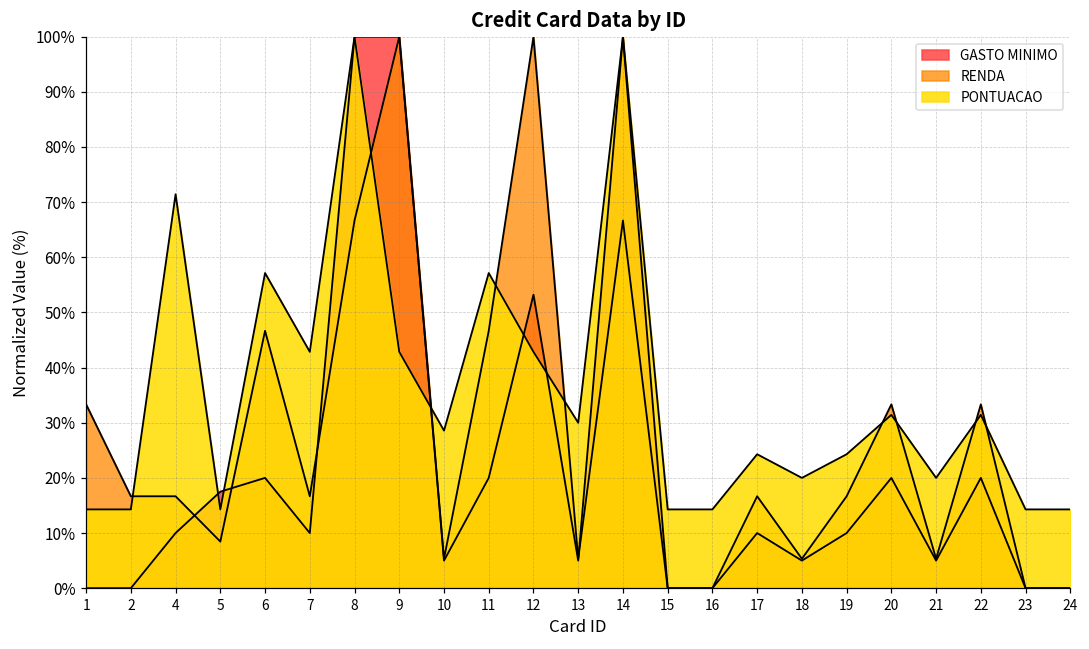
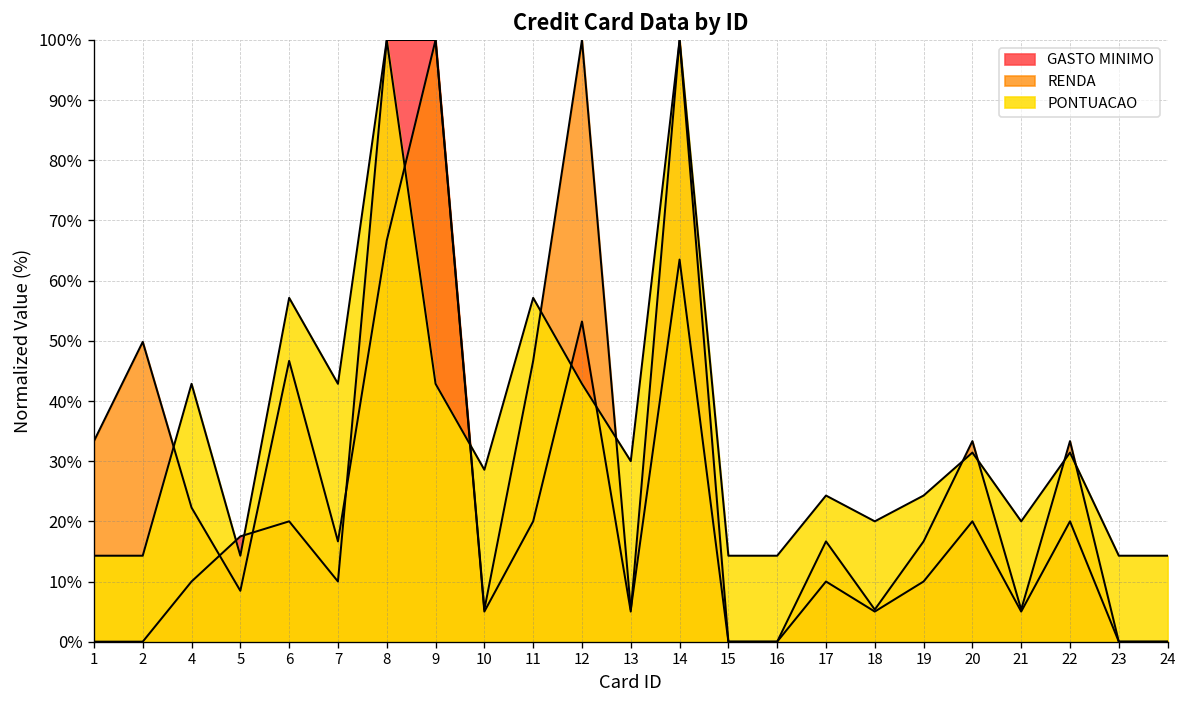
RENDA, 2: 17% -> 50%
RENDA, 4: 17% -> 22%
PONTUACAO, 4: 71% -> 43%
RENDA, 14: 67% -> 64%
